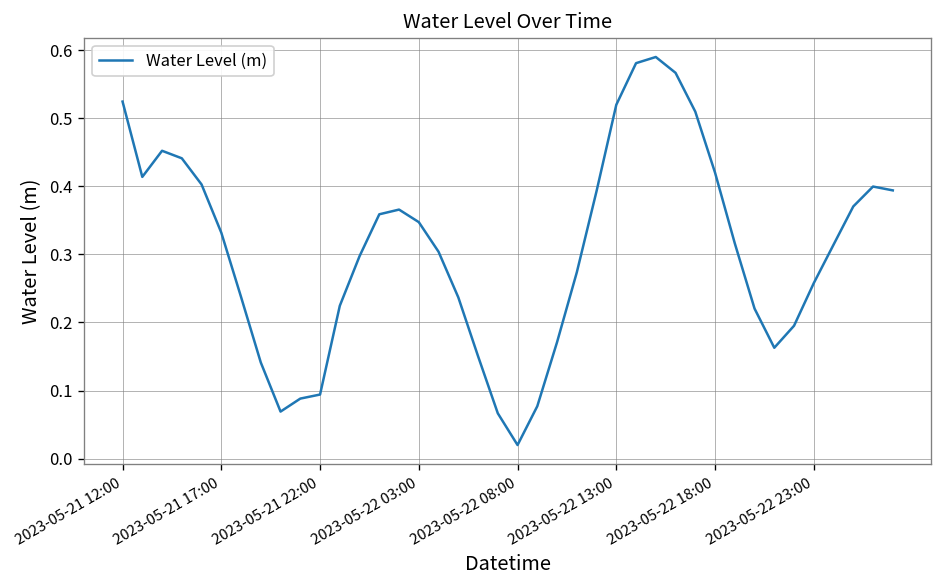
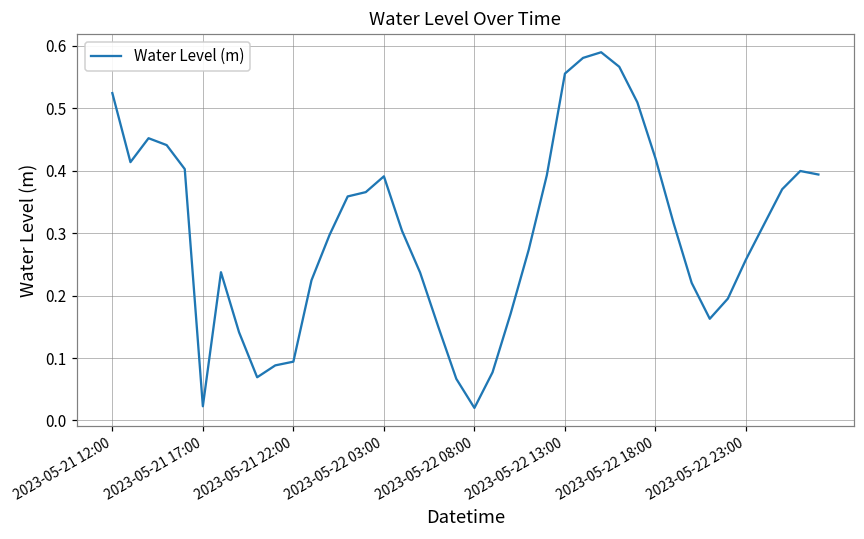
2023-05-21 17:00: 0.33 -> 0.02
2023-05-22 03:00: 0.35 -> 0.39
2023-05-22 13:00: 0.52 -> 0.56
